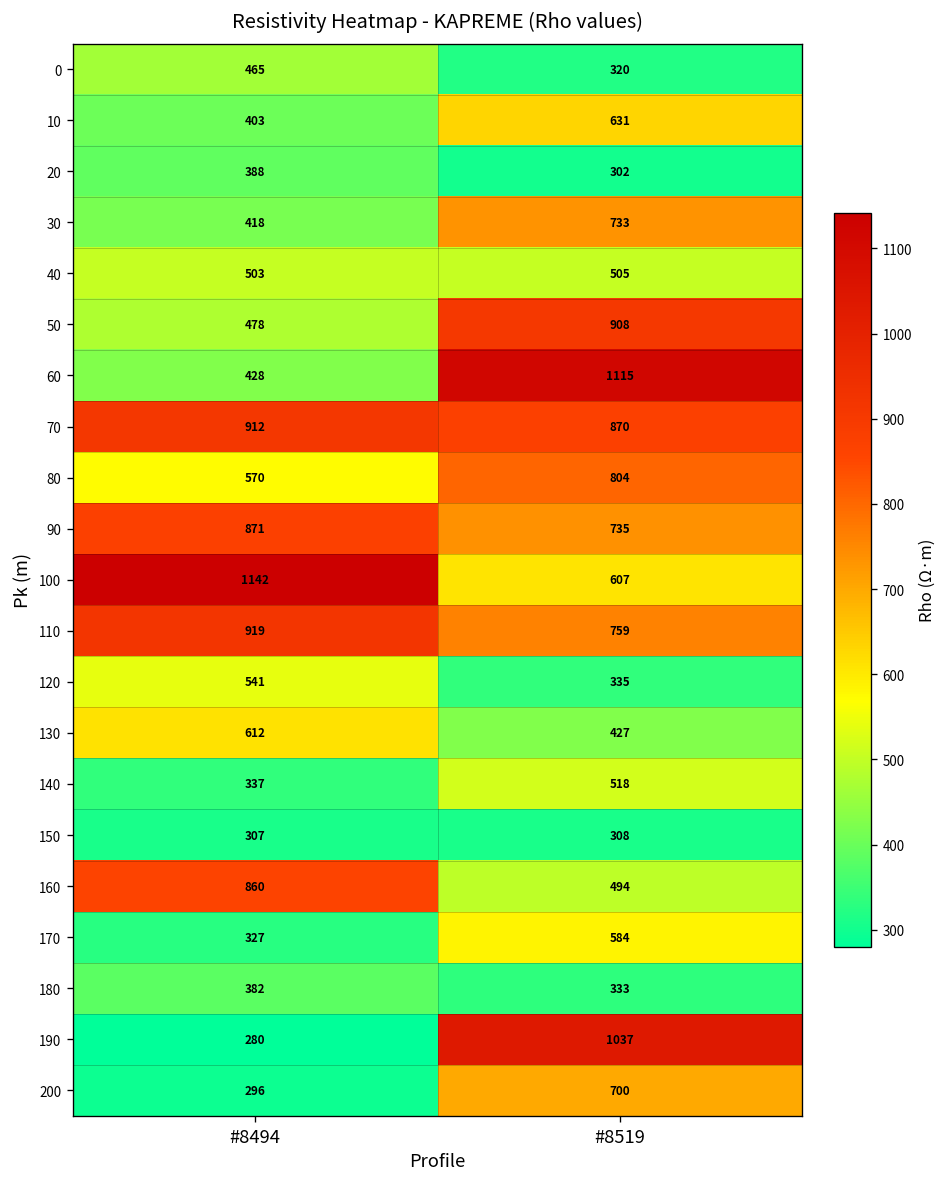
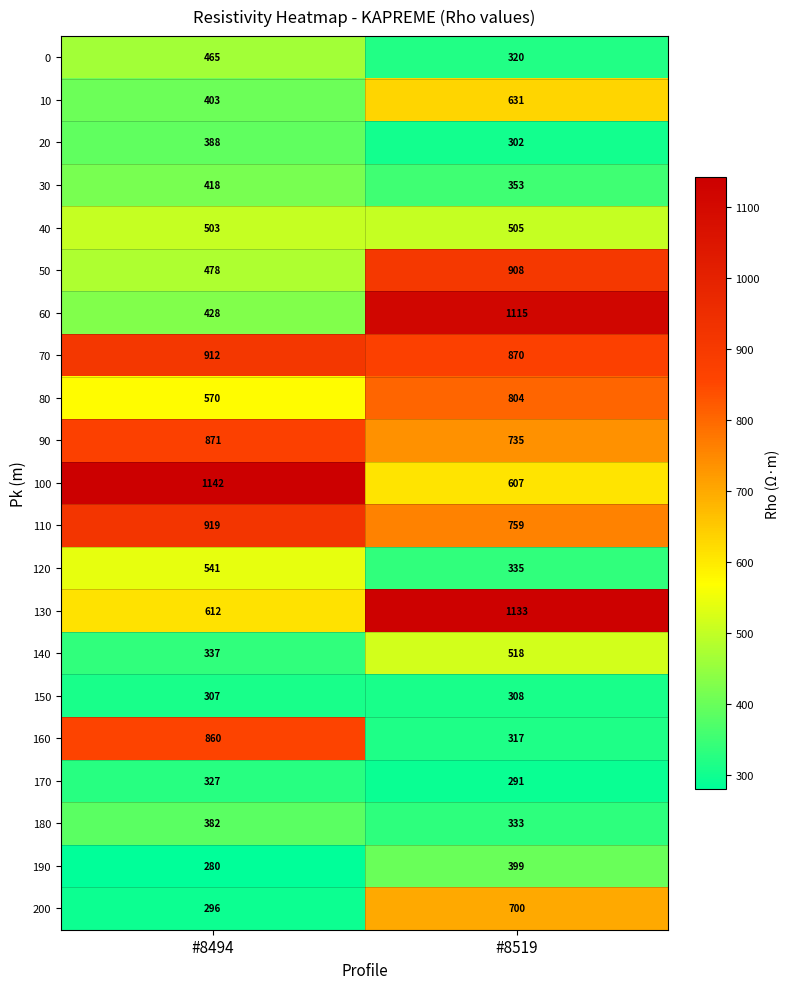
30, #8519: 733 -> 353
130, #8519: 427 -> 1133
160, #8519: 494 -> 317
170, #8519: 584 -> 291
190, #8519: 1037 -> 399
